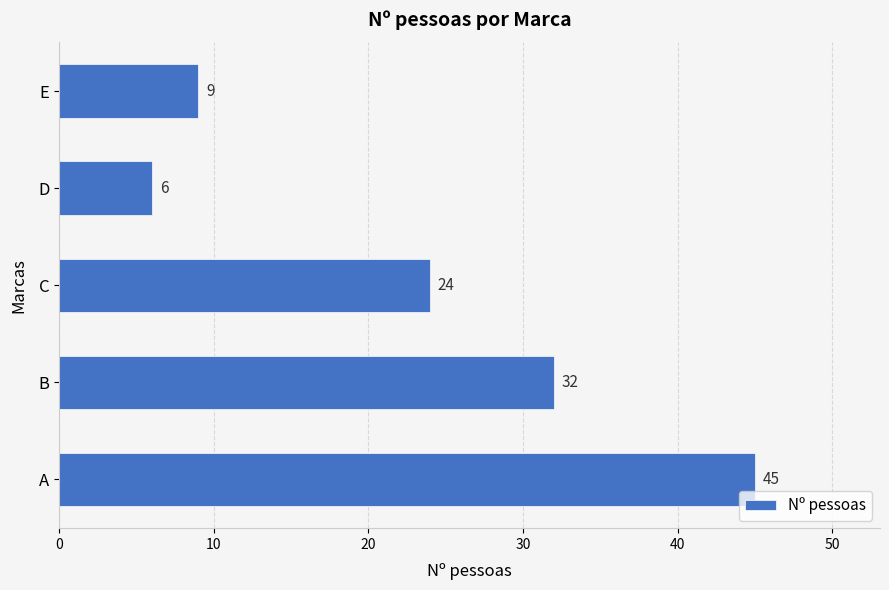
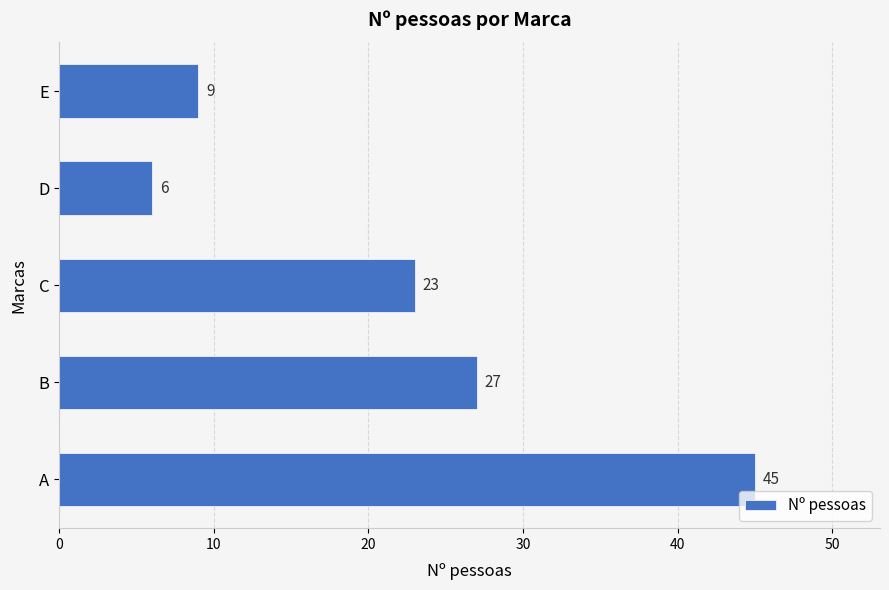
C: 24 -> 23
B: 32 -> 27
